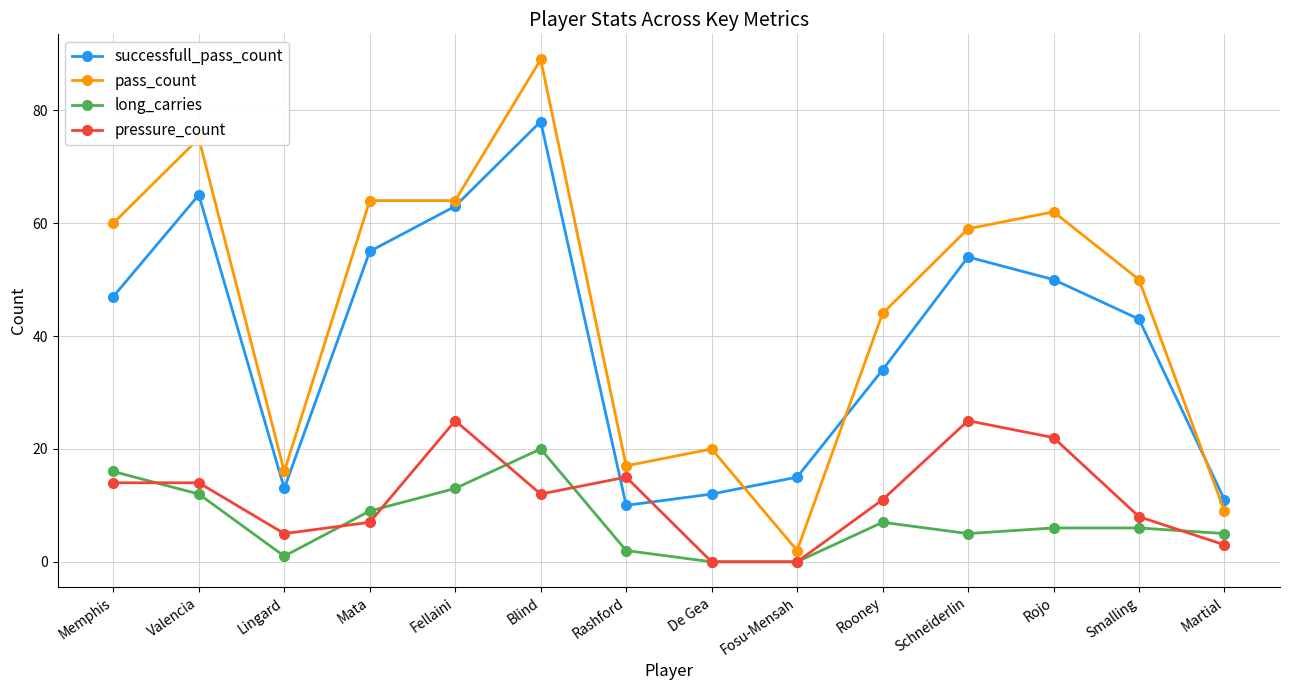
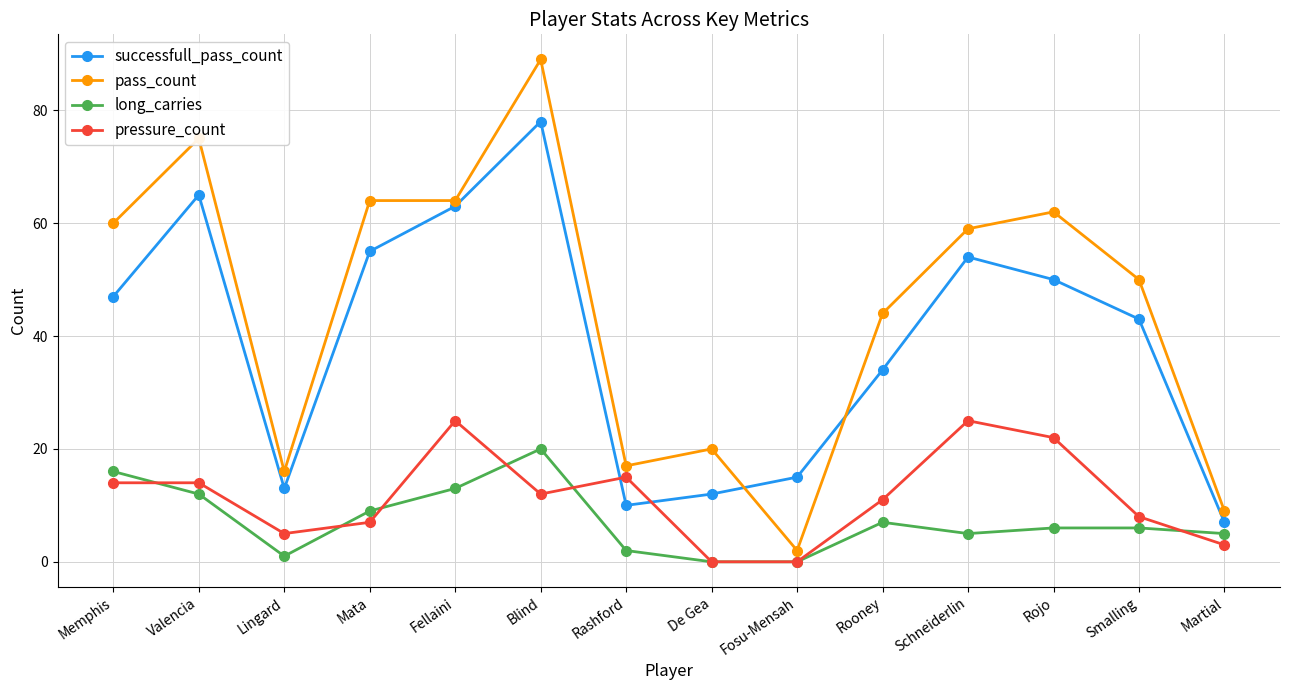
successfull_pass_count, Martial: 11 -> 7
